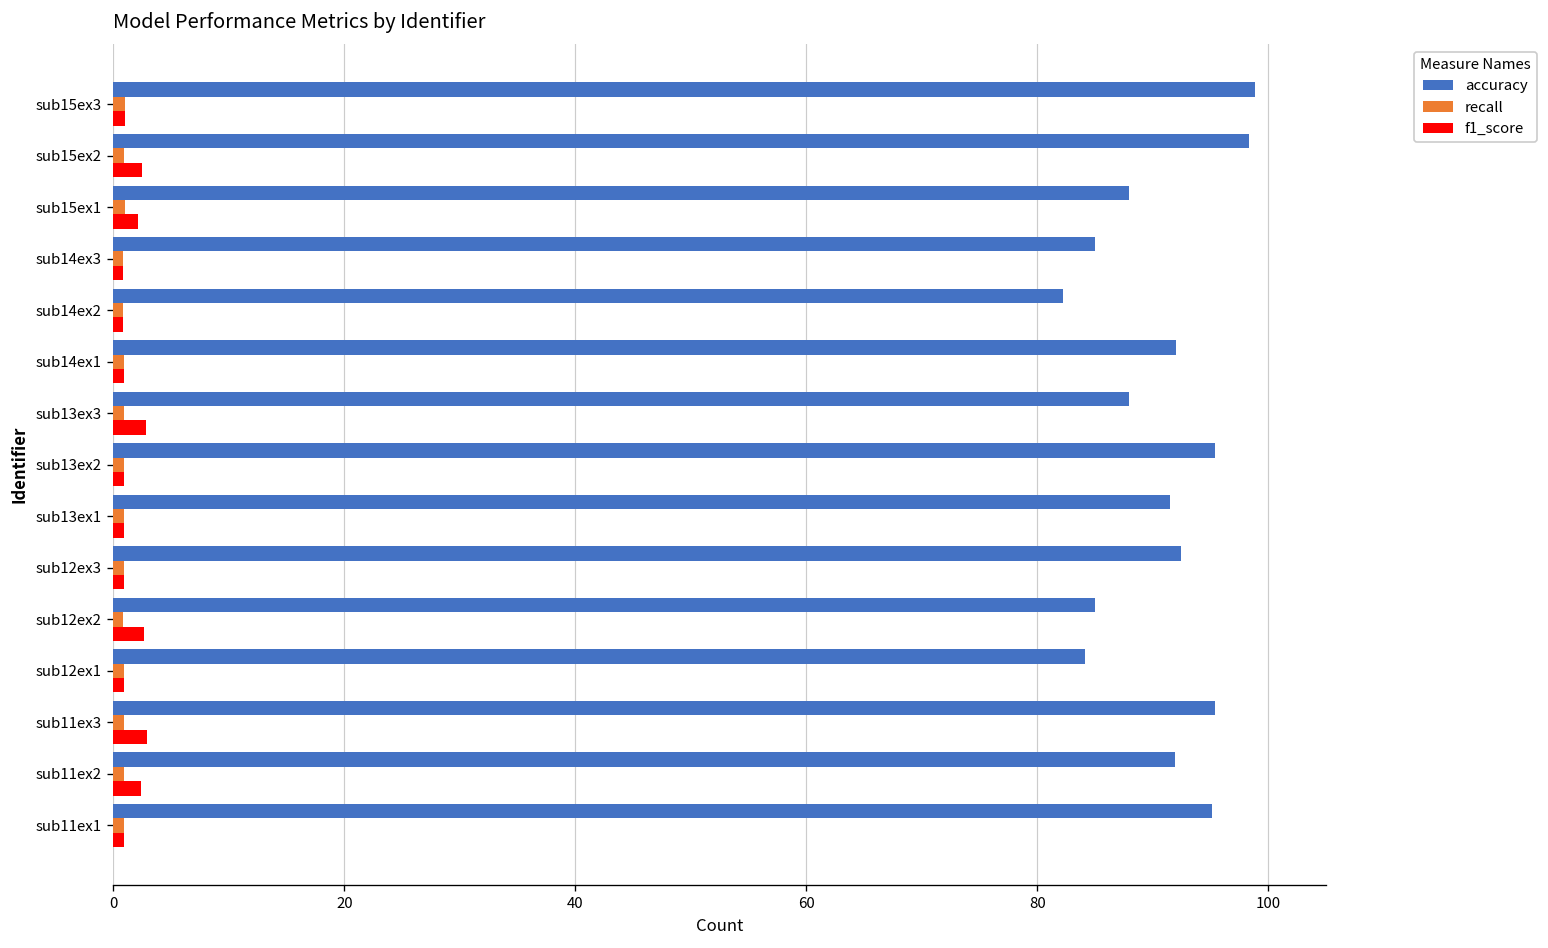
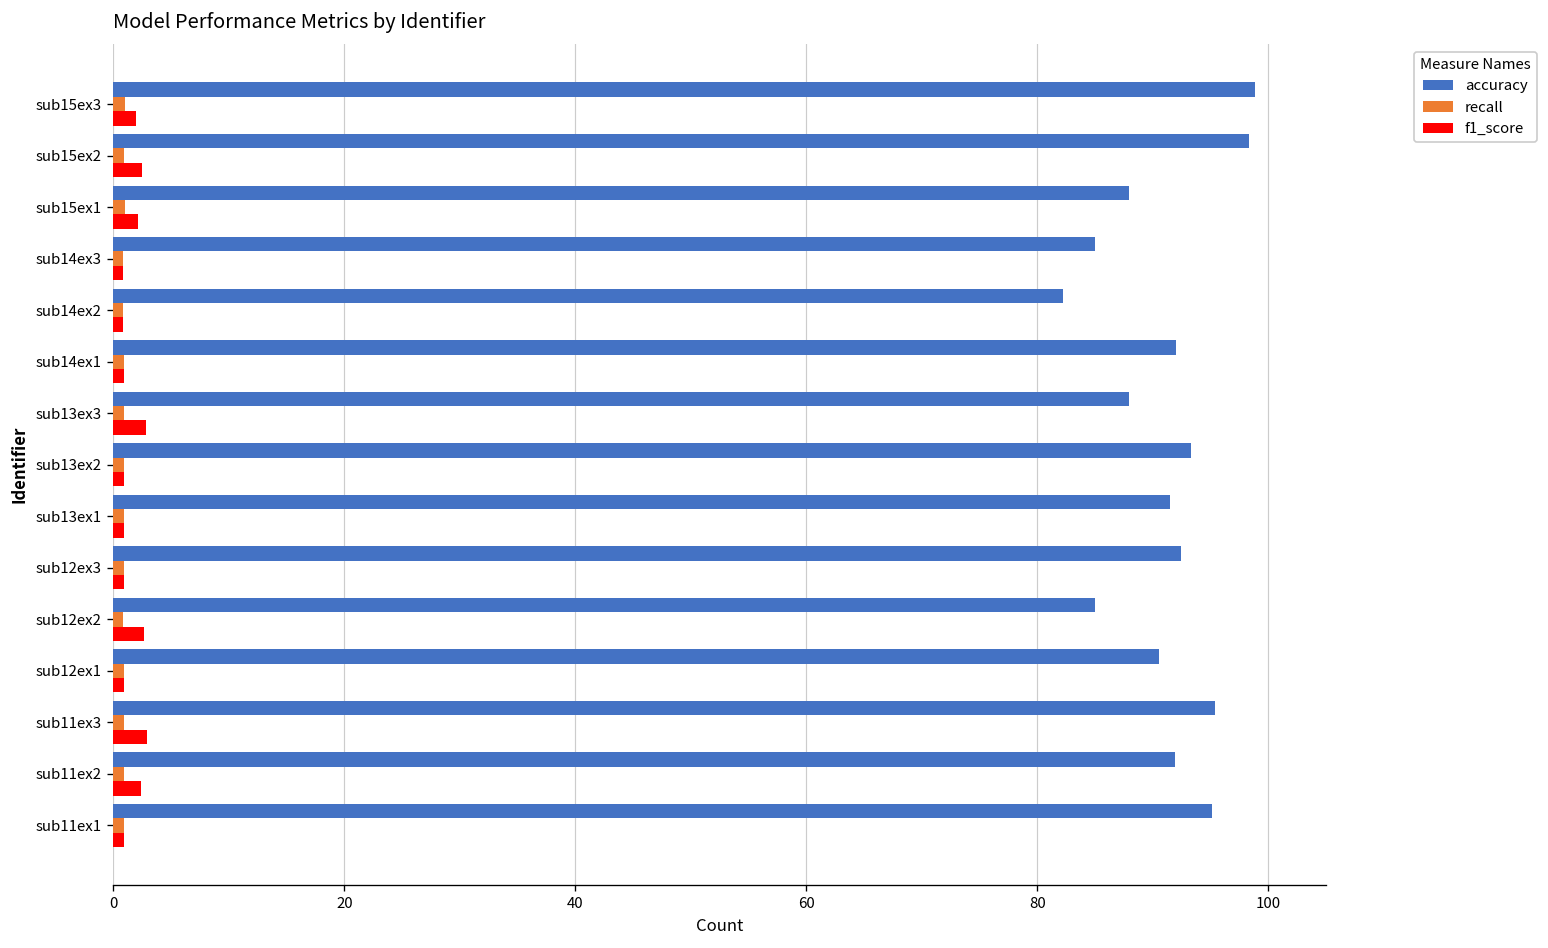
f1_score, sub15ex3: 1 -> 2
accuracy, sub13ex2: 95 -> 93
accuracy, sub12ex1: 84 -> 91
